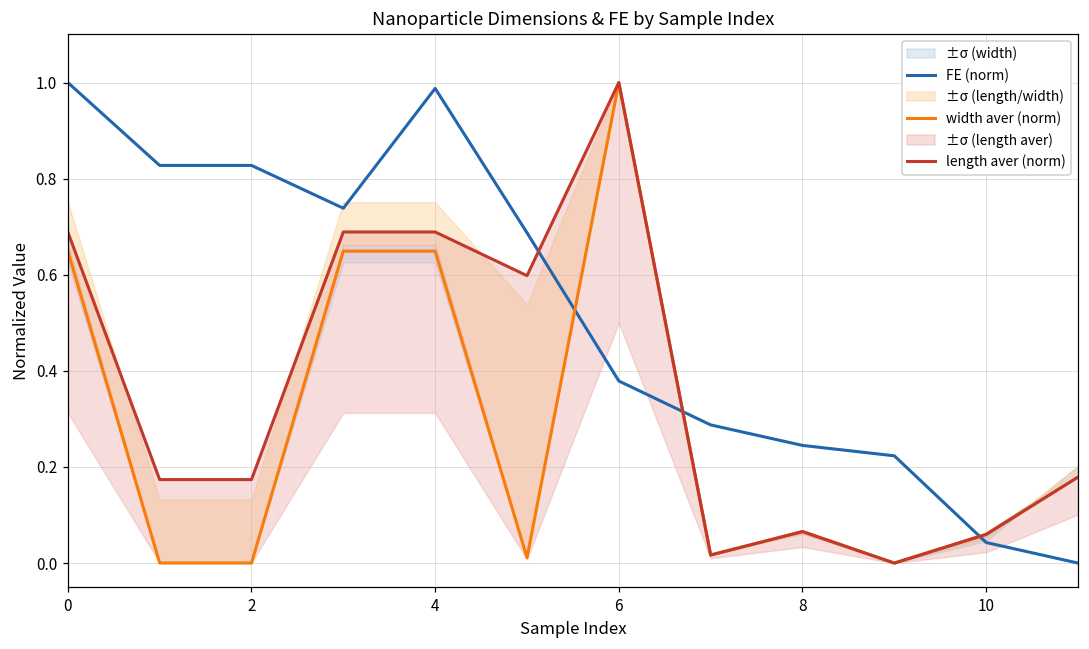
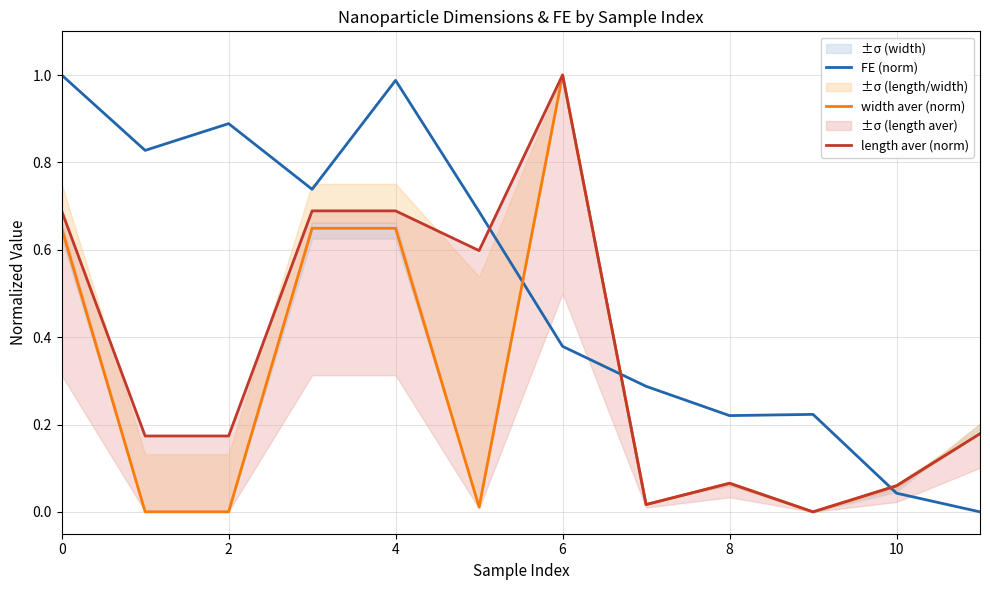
FE (norm), 2: 0.83 -> 0.89
FE (norm), 8: 0.24 -> 0.22
